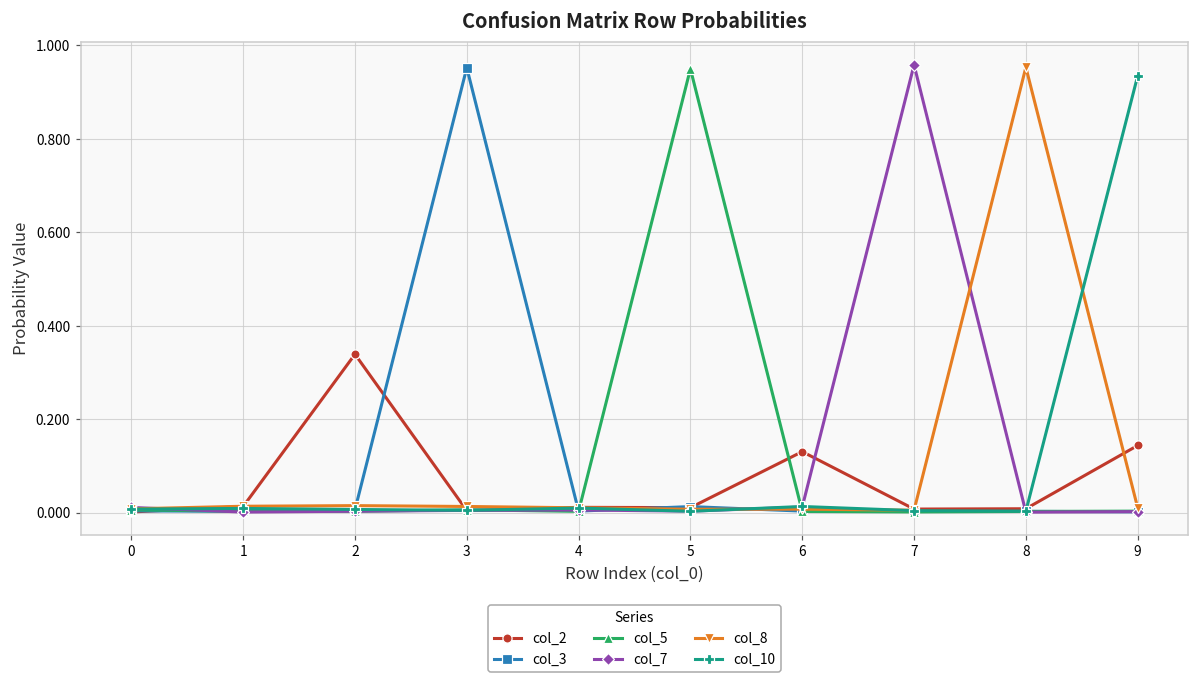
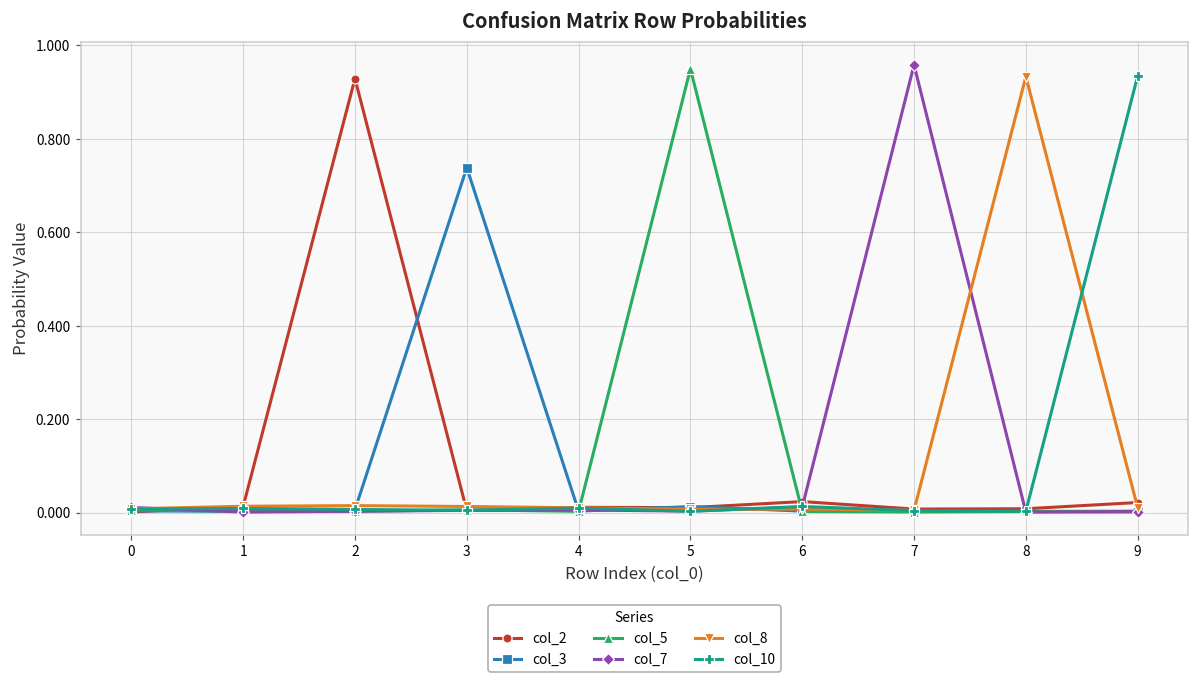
col_2, 2: 0.34 -> 0.93
col_3, 3: 0.95 -> 0.74
col_2, 6: 0.13 -> 0.02
col_8, 8: 0.95 -> 0.93
col_2, 9: 0.14 -> 0.02
